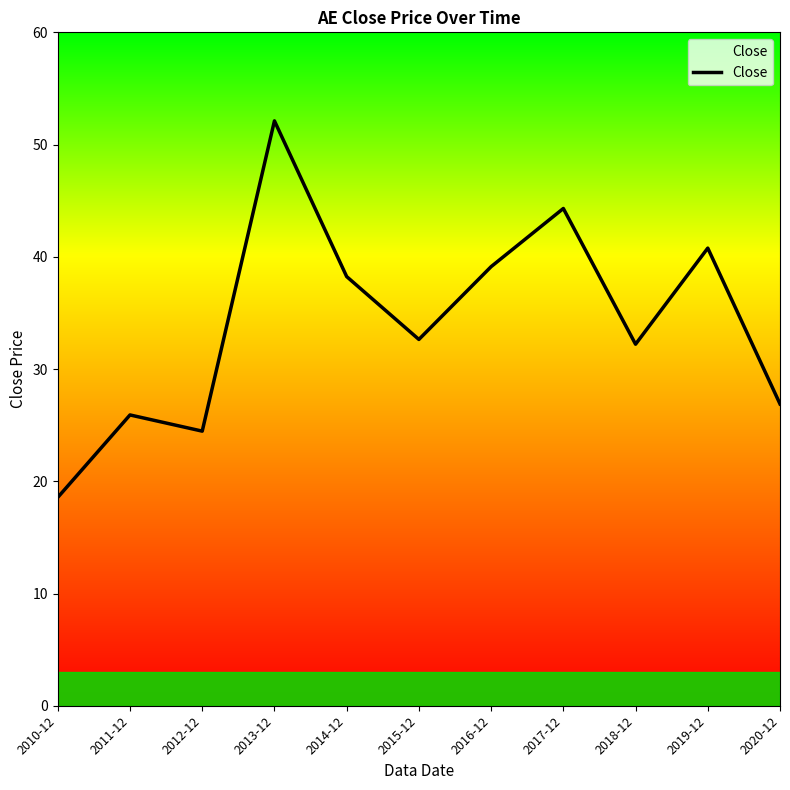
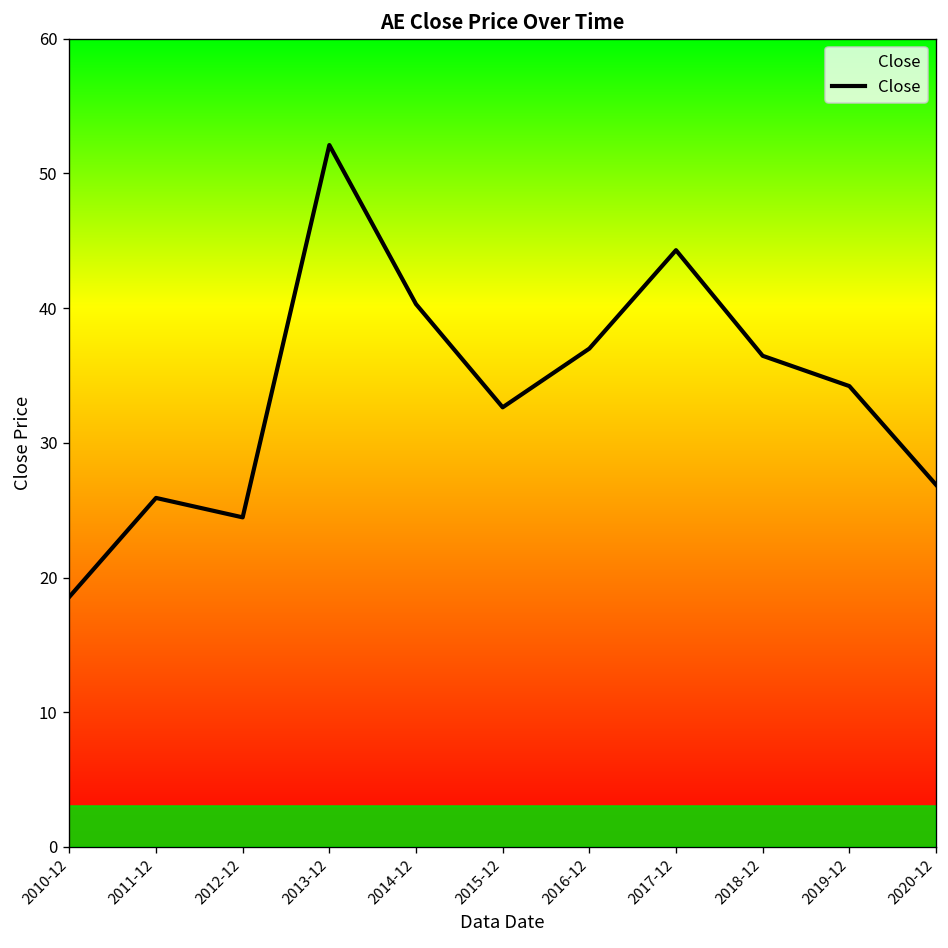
2014-12: 38.2 -> 40.3
2016-12: 39.1 -> 37.0
2018-12: 32.2 -> 36.5
2019-12: 40.8 -> 34.2
